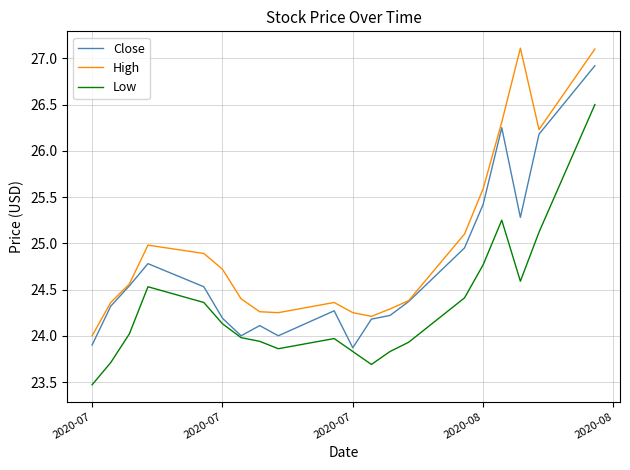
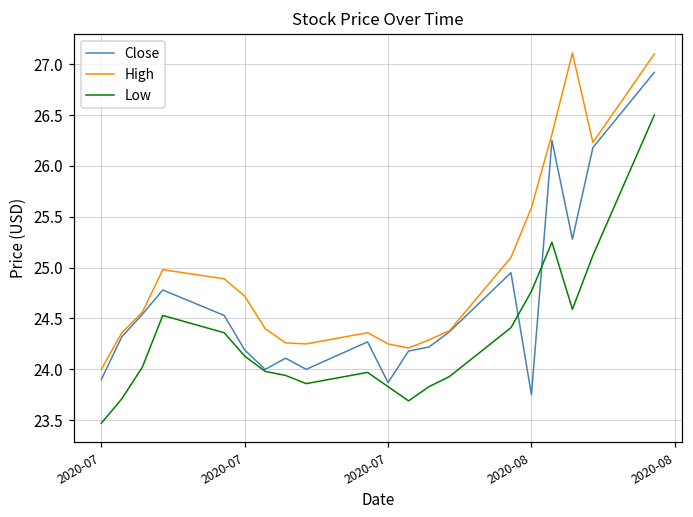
Close, 2020-08: 25.4 -> 23.8
